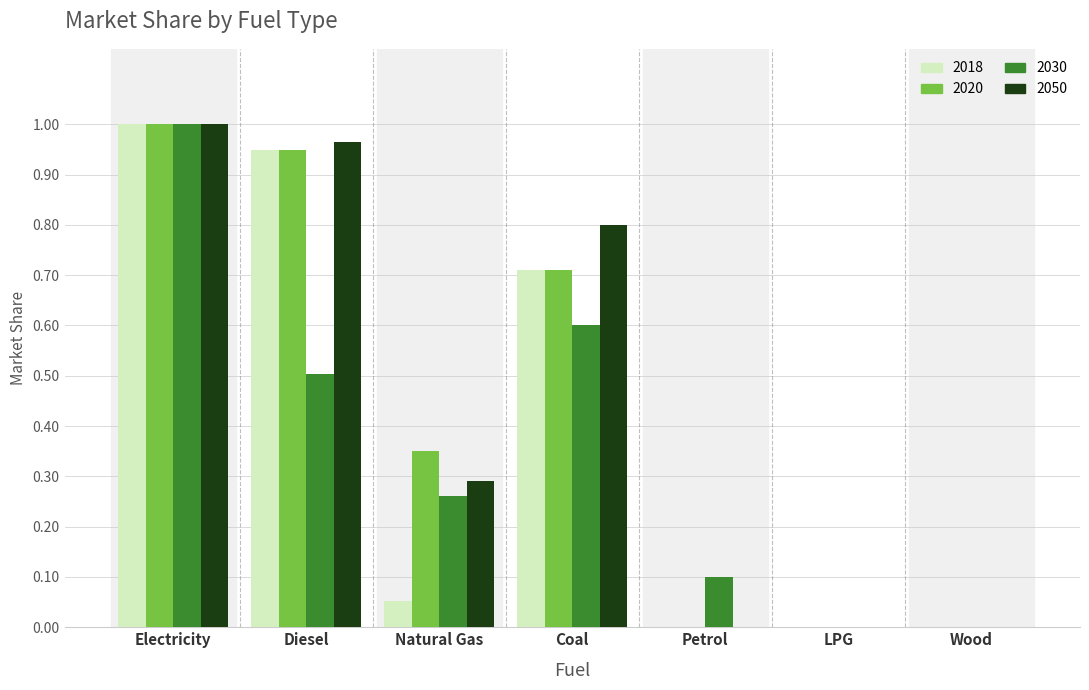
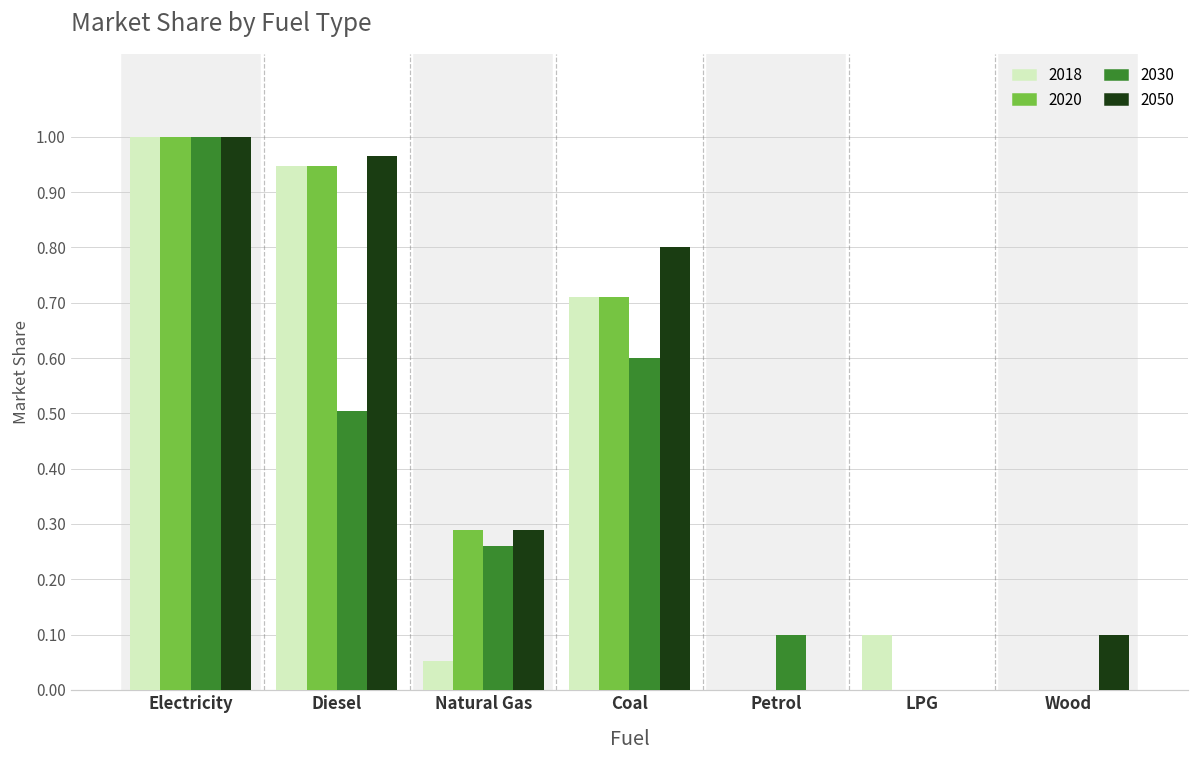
2020, Natural Gas: 0.35 -> 0.29
2018, LPG: 0.0 -> 0.1
2050, Wood: 0.0 -> 0.1
